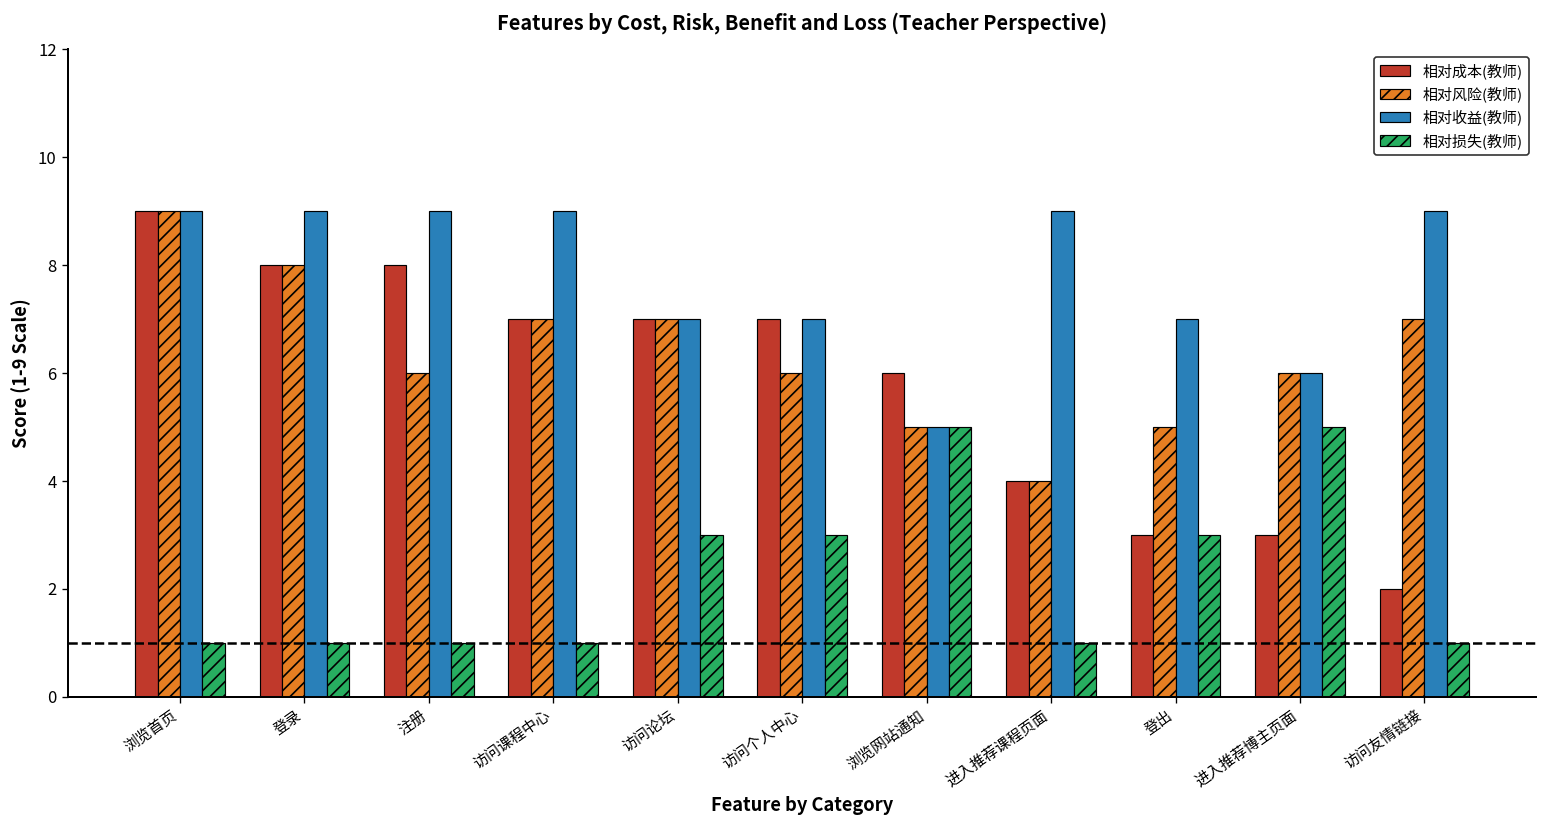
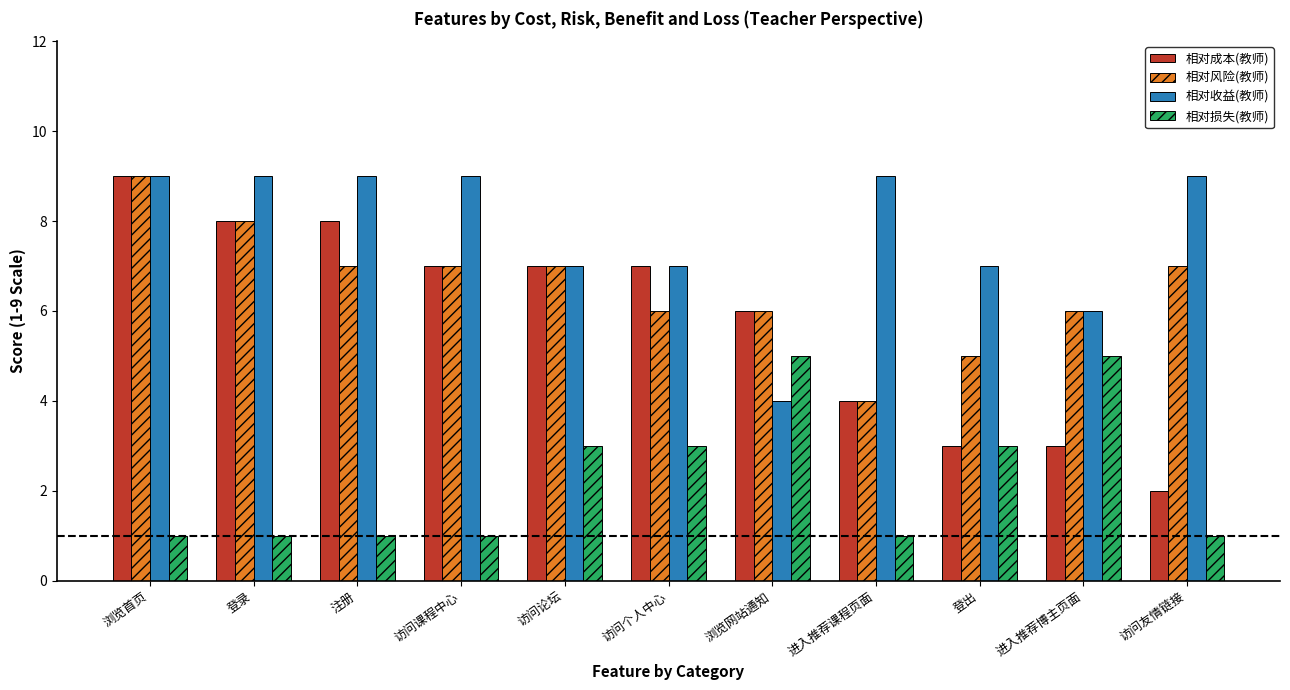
相对风险(教师), 注册: 6 -> 7
相对风险(教师), 浏览网站通知: 5 -> 6
相对收益(教师), 浏览网站通知: 5 -> 4
